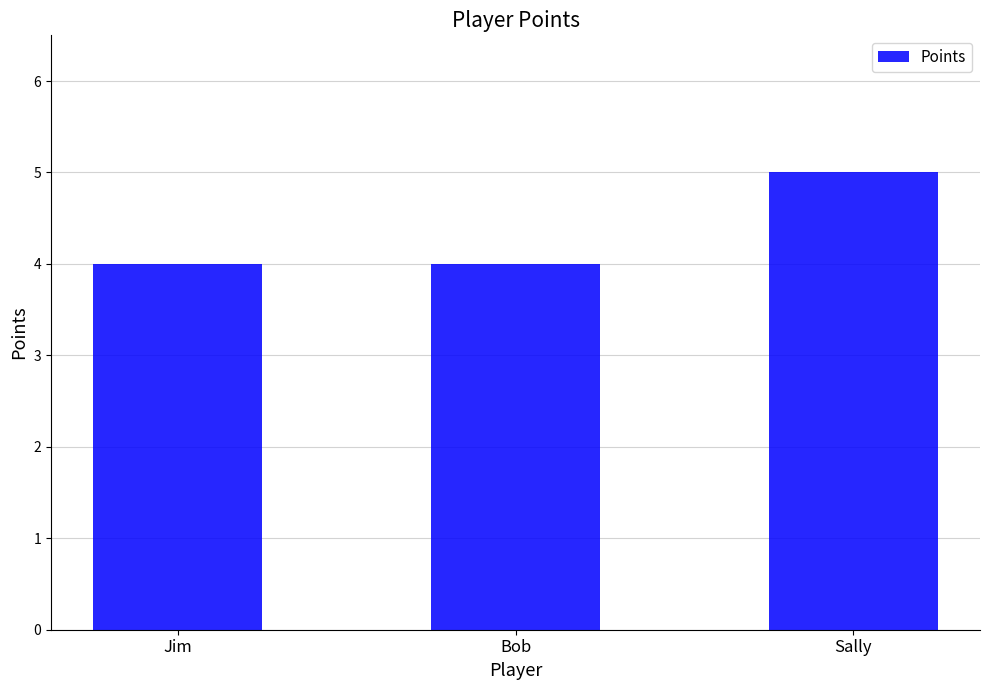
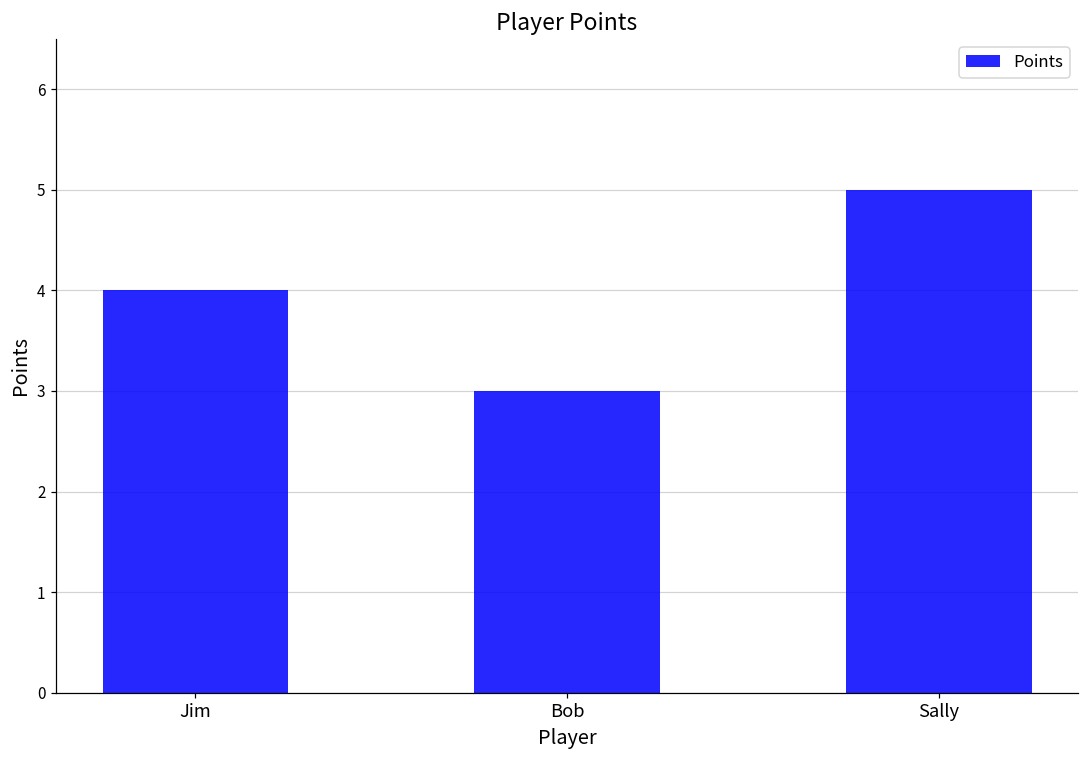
Bob: 4 -> 3
